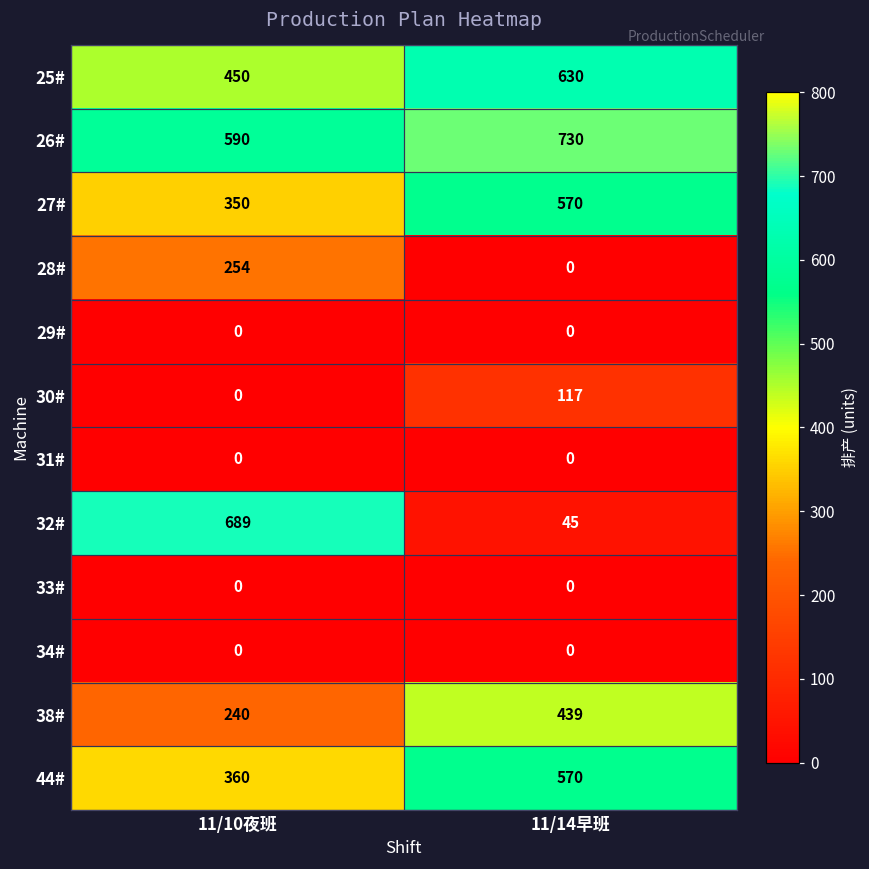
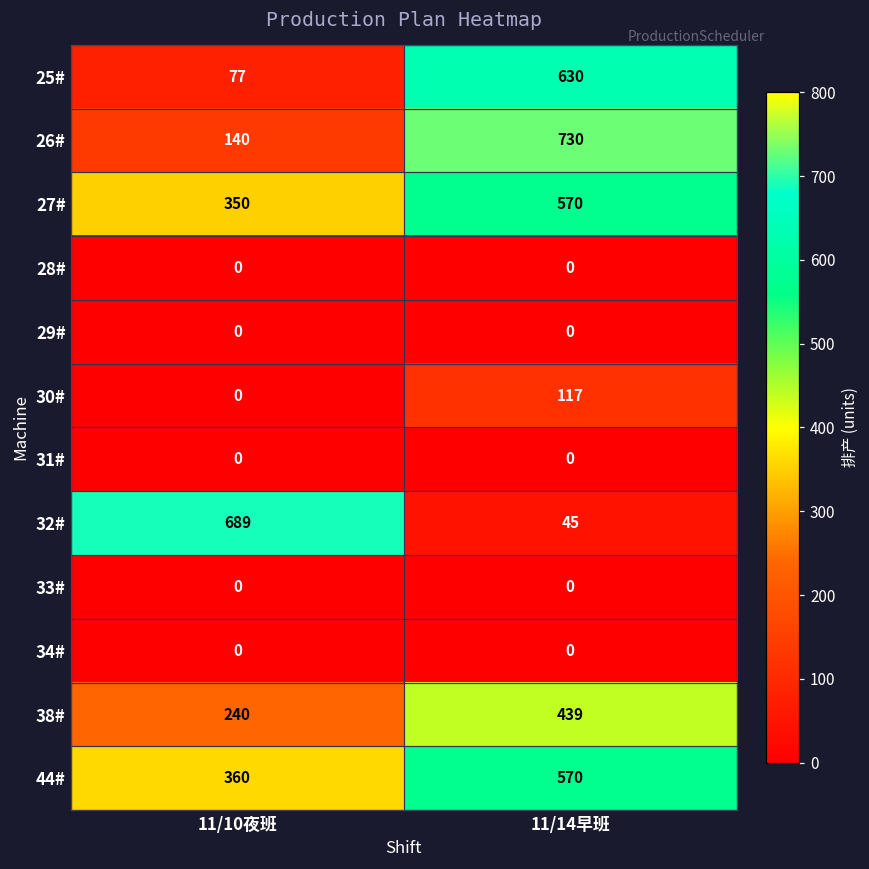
25#, 11/10夜班: 450 -> 77
26#, 11/10夜班: 590 -> 140
28#, 11/10夜班: 254 -> 0
